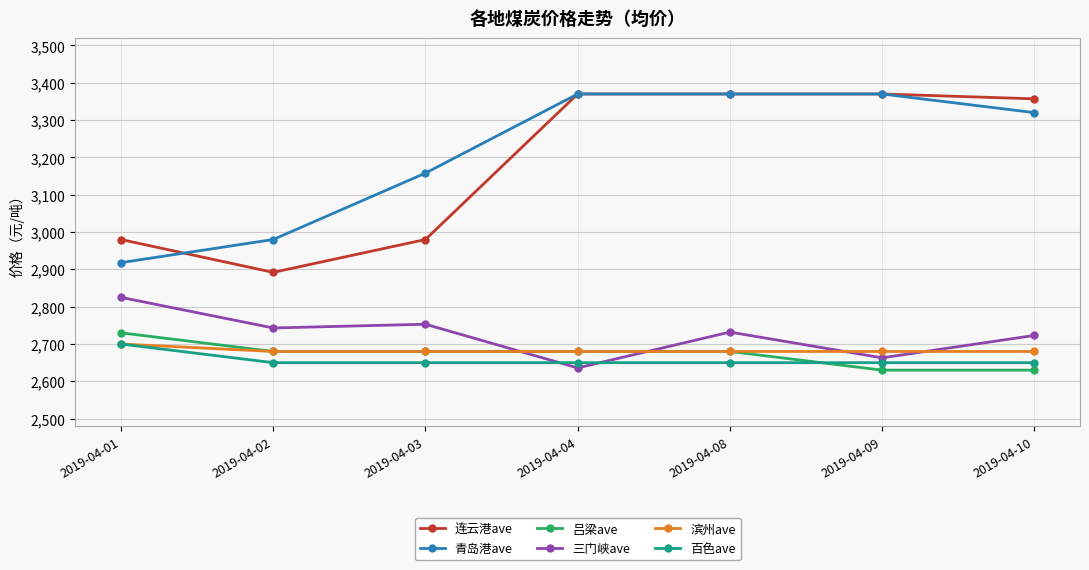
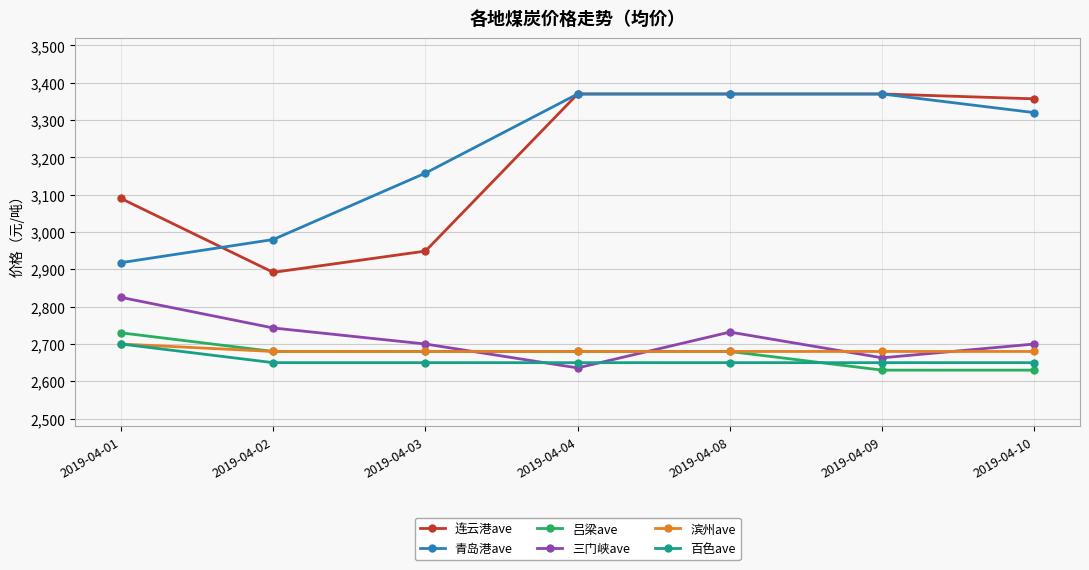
连云港ave, 2019-04-01: 2,980 -> 3,090
连云港ave, 2019-04-03: 2,980 -> 2,950
三门峡ave, 2019-04-03: 2,750 -> 2,700
三门峡ave, 2019-04-10: 2,720 -> 2,700
